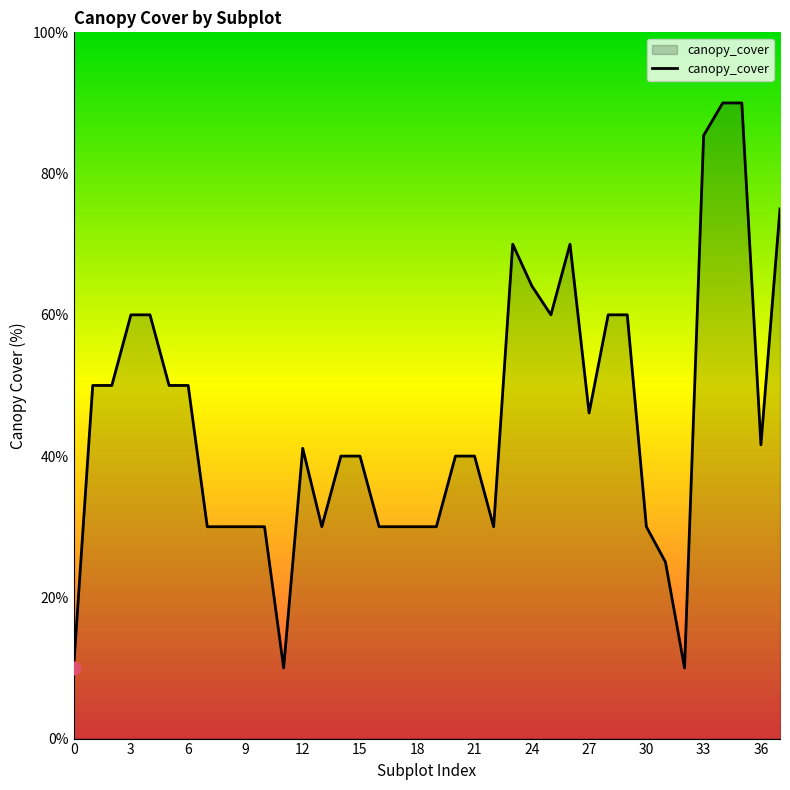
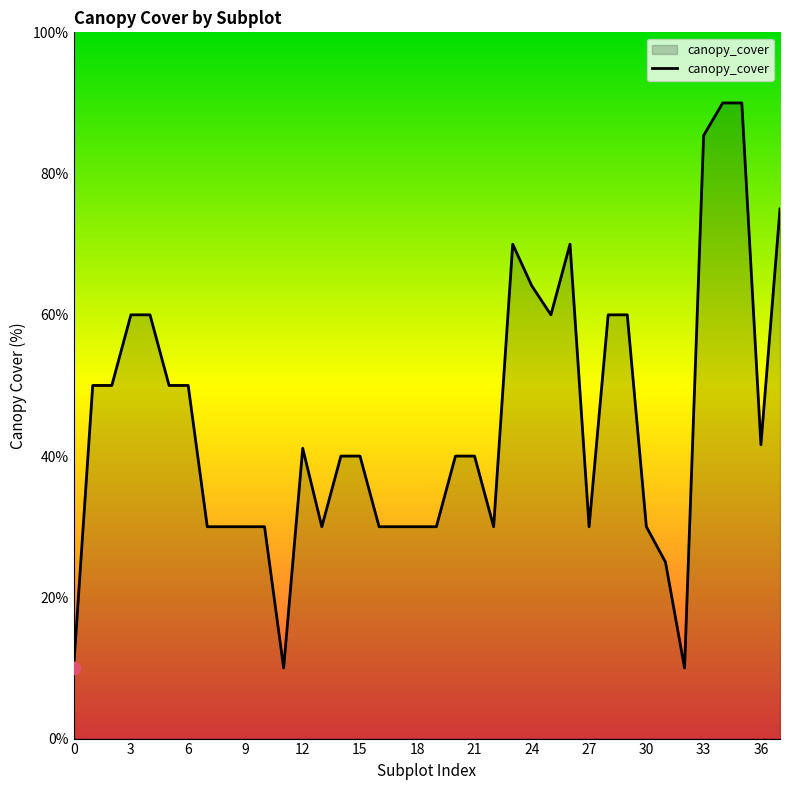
canopy_cover, 27: 46% -> 30%
